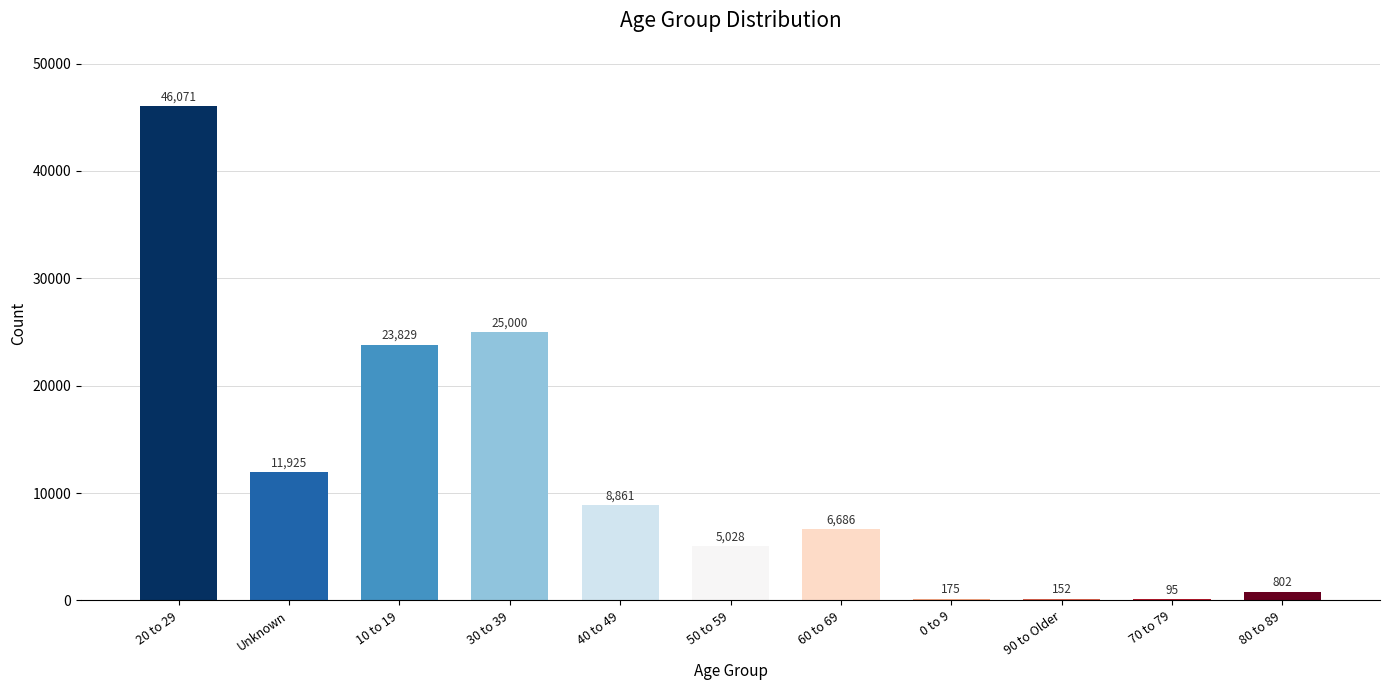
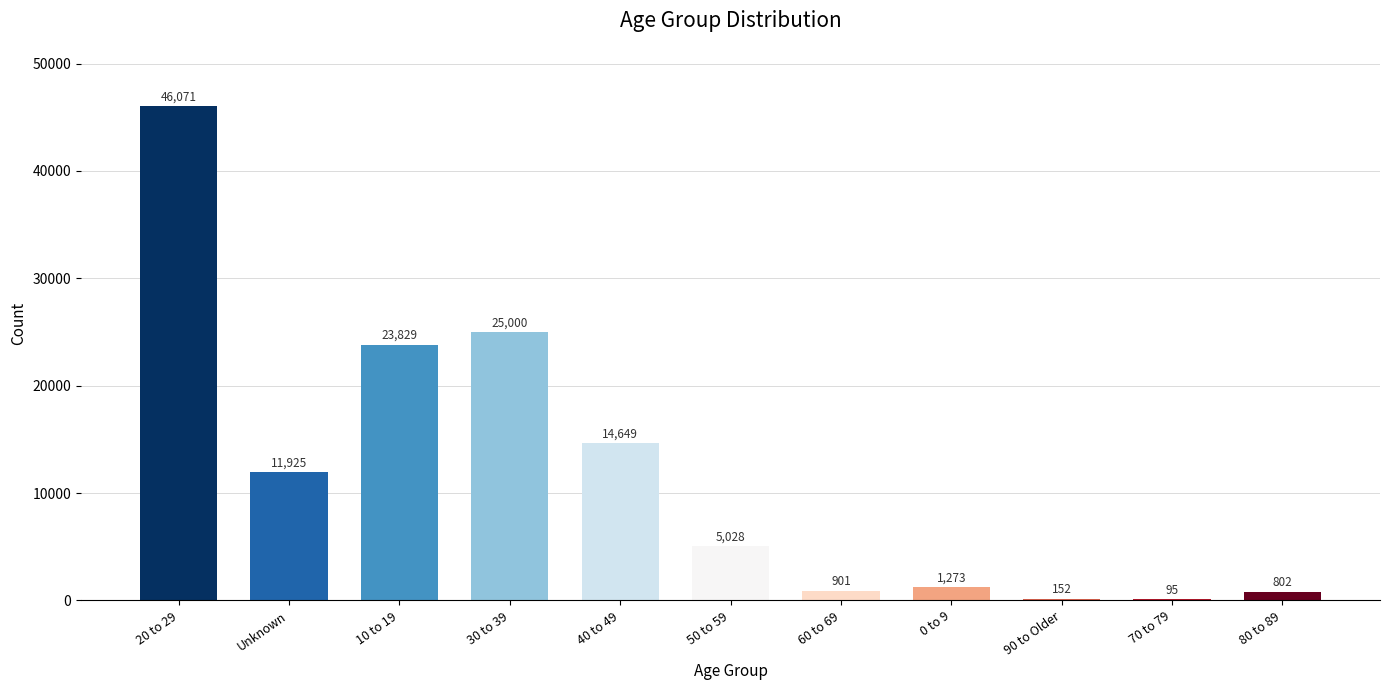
40 to 49: 8,861 -> 14,649
60 to 69: 6,686 -> 901
0 to 9: 175 -> 1,273
